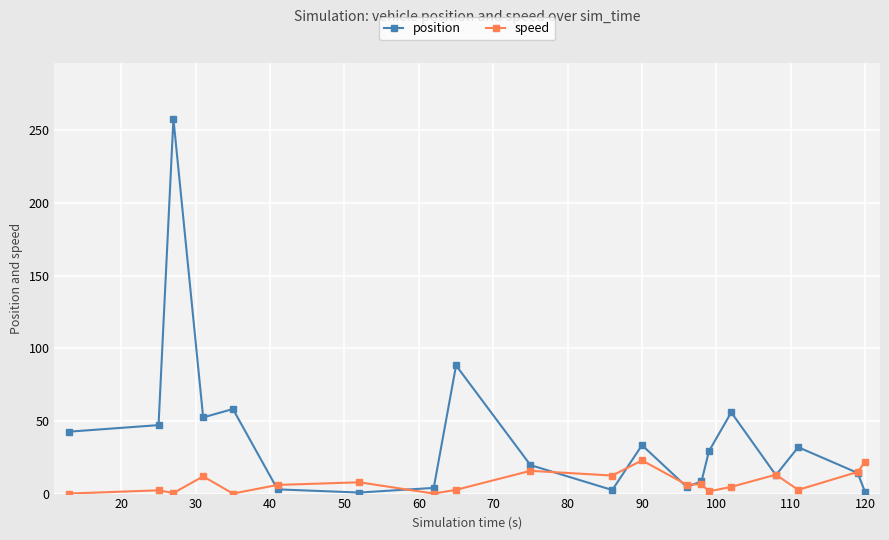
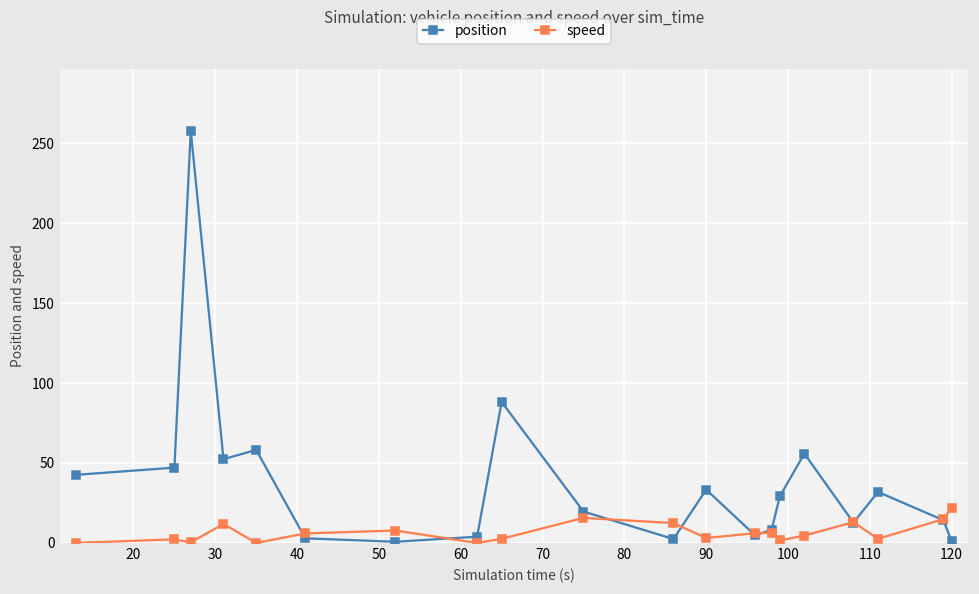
speed, 90: 23 -> 3
